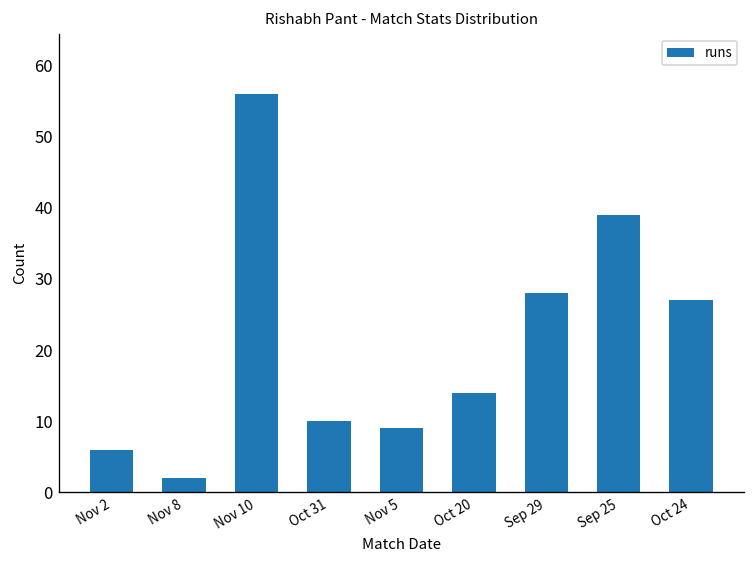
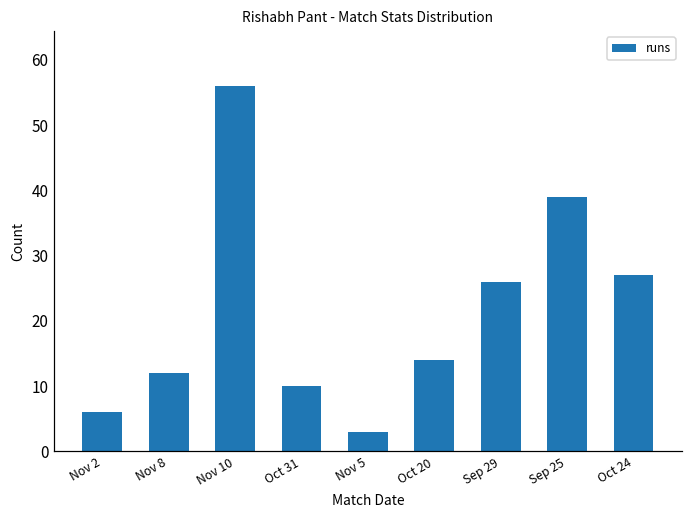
Nov 8: 2 -> 12
Nov 5: 9 -> 3
Sep 29: 28 -> 26
